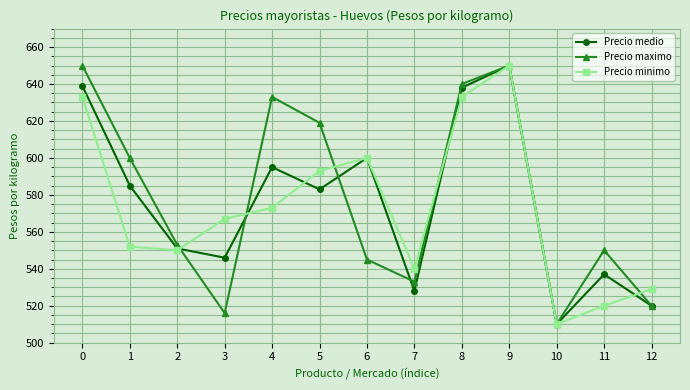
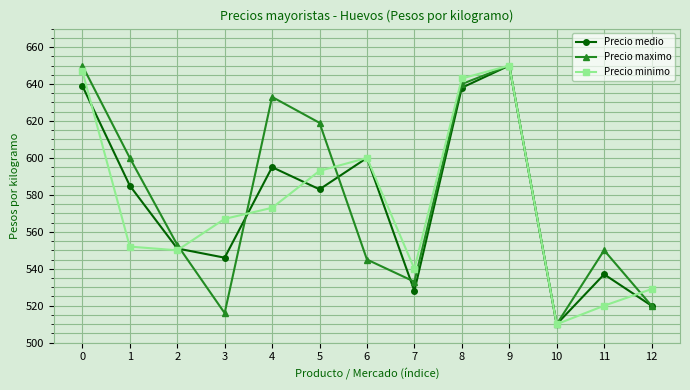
Precio minimo, 0: 633 -> 647
Precio minimo, 8: 633 -> 643
